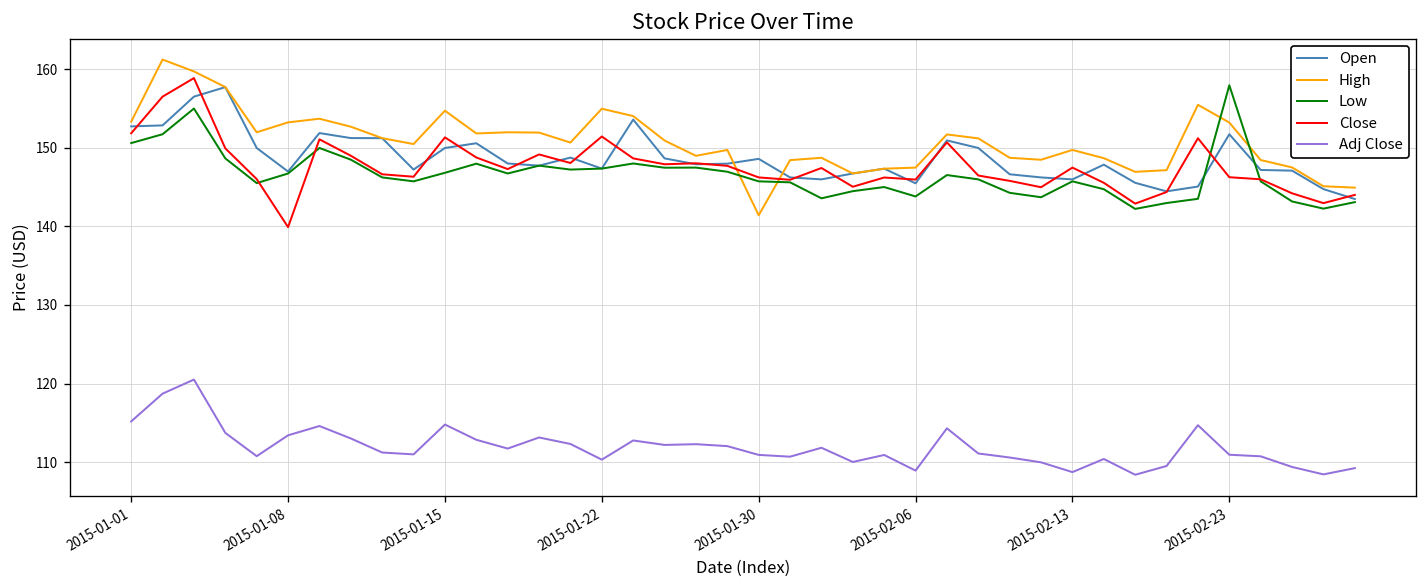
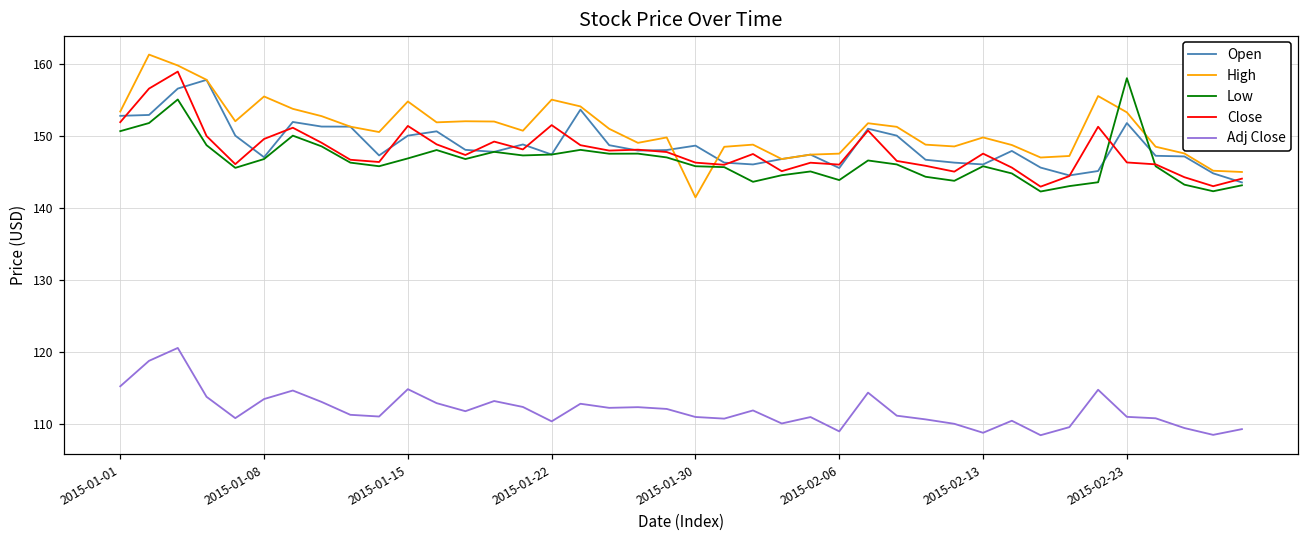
High, 2015-01-08: 153 -> 155
Close, 2015-01-08: 140 -> 150
